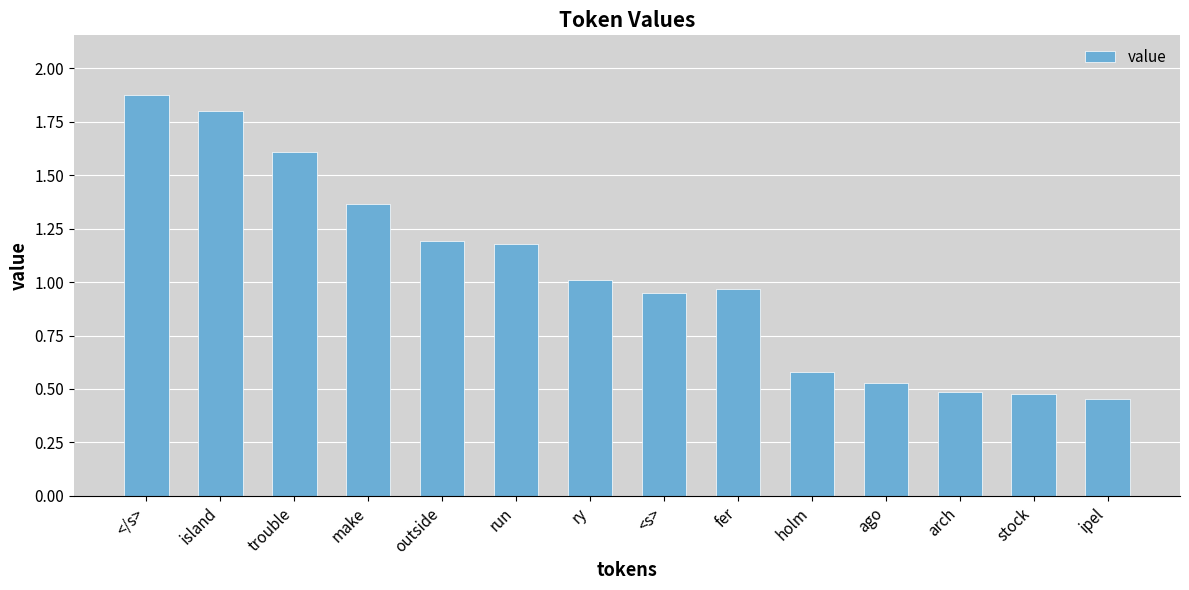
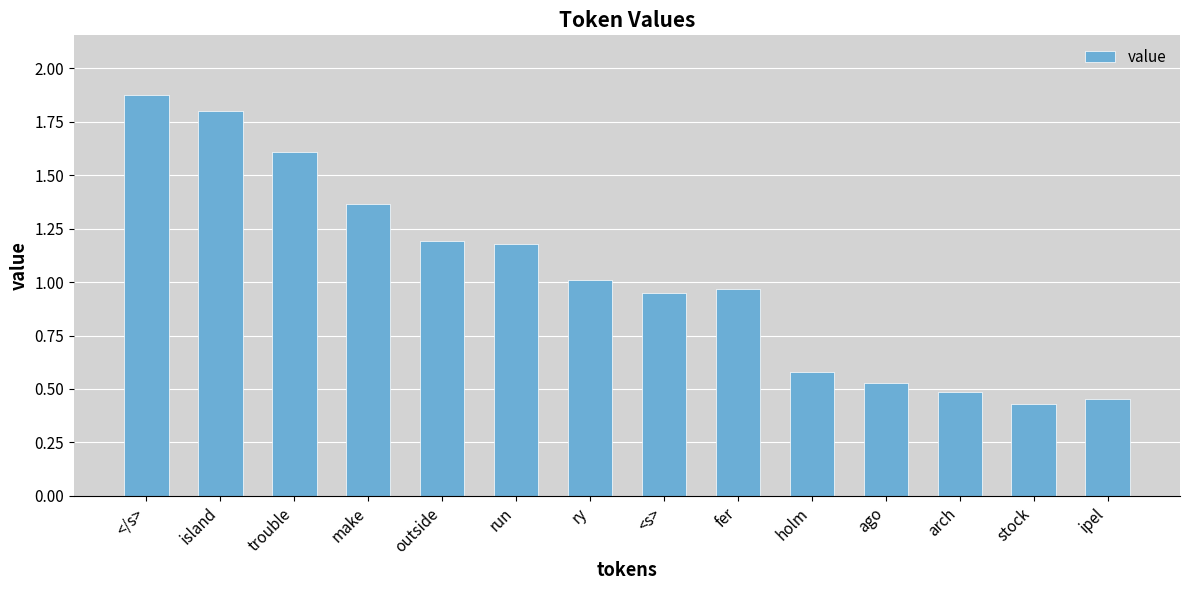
stock: 0.47 -> 0.43
